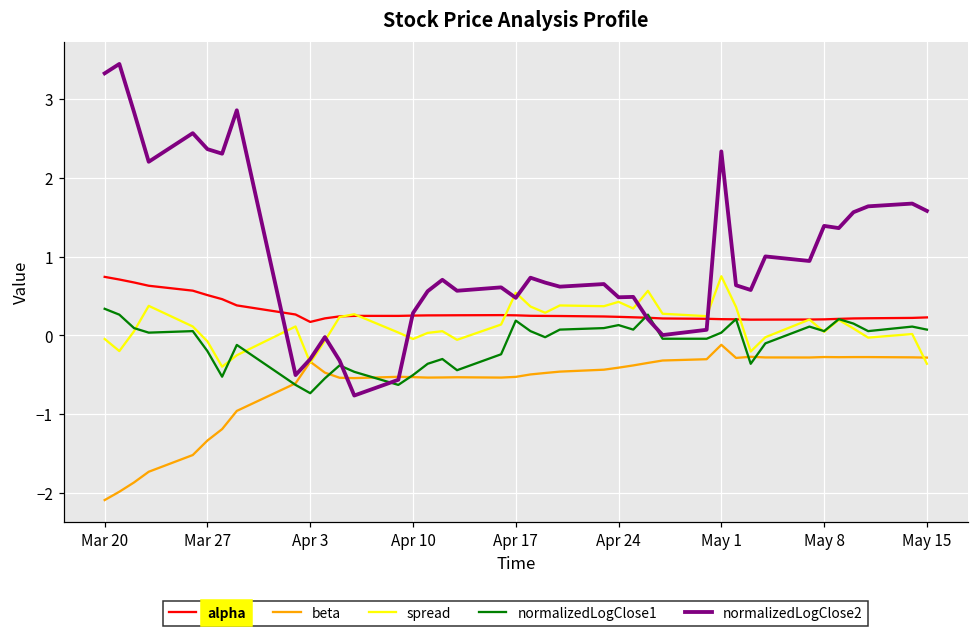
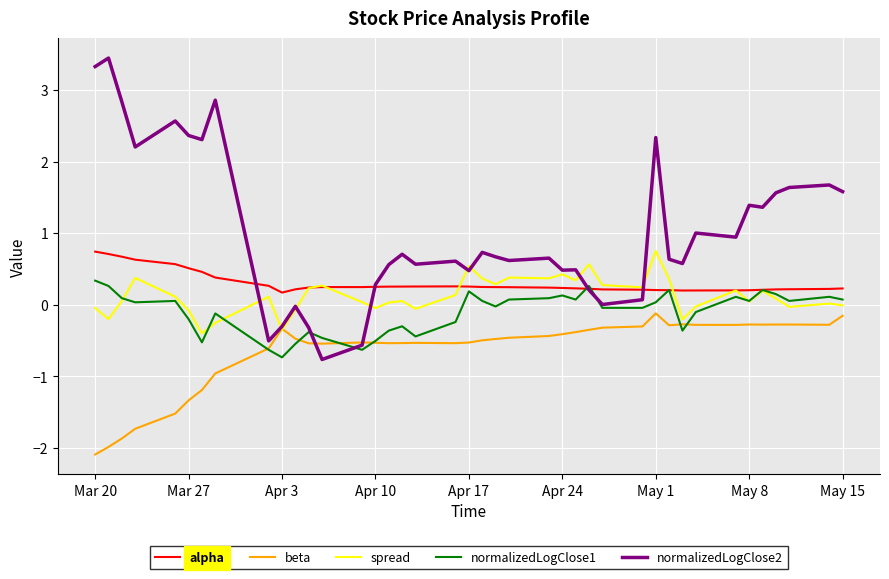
beta, May 15: -0.3 -> -0.2
spread, May 15: -0.4 -> 0.0
